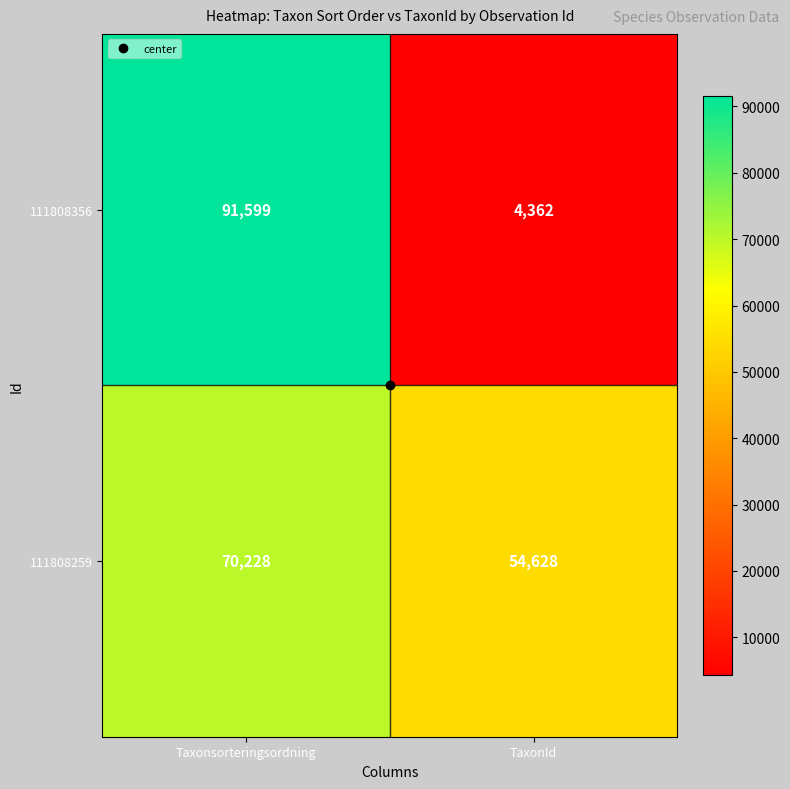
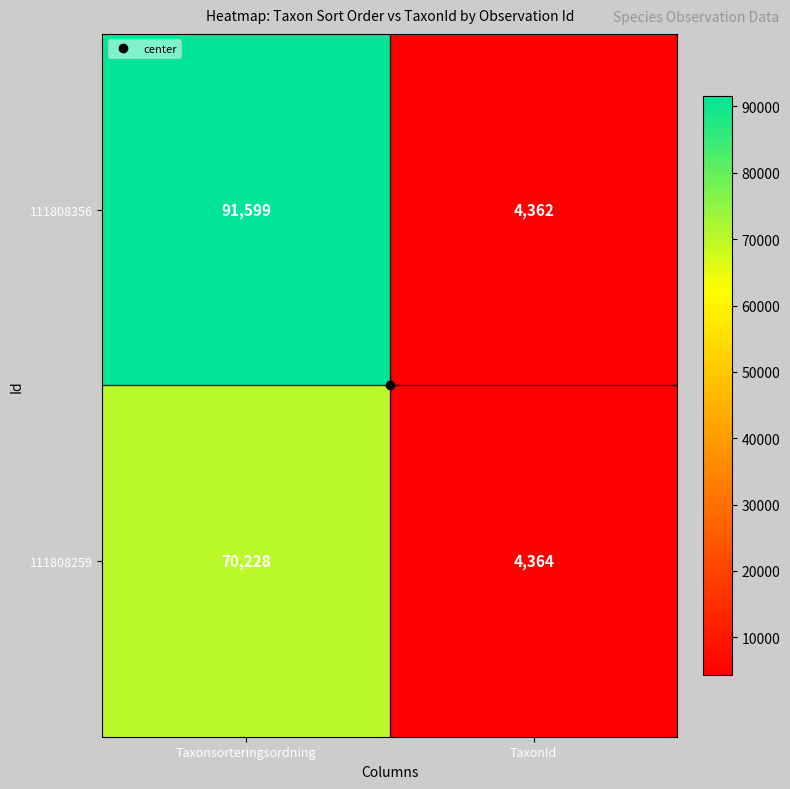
111808259, TaxonId: 54,628 -> 4,364
